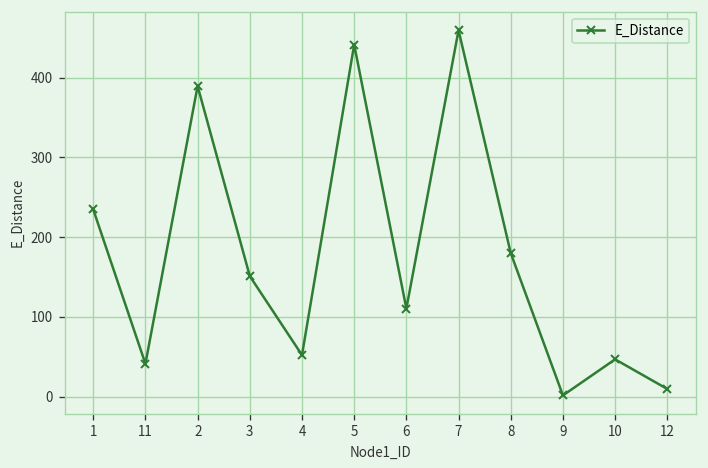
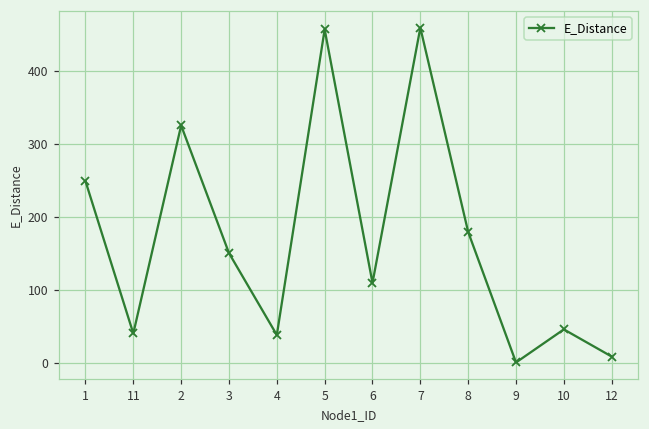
1: 230 -> 250
2: 390 -> 330
4: 50 -> 40
5: 440 -> 460
